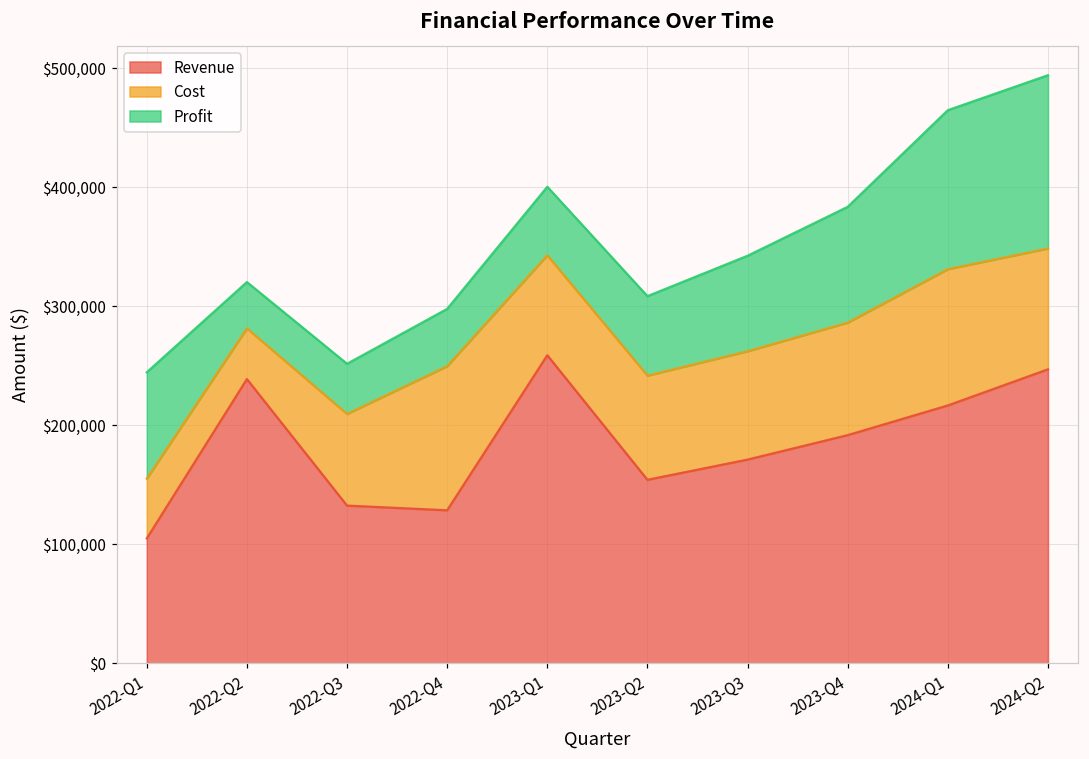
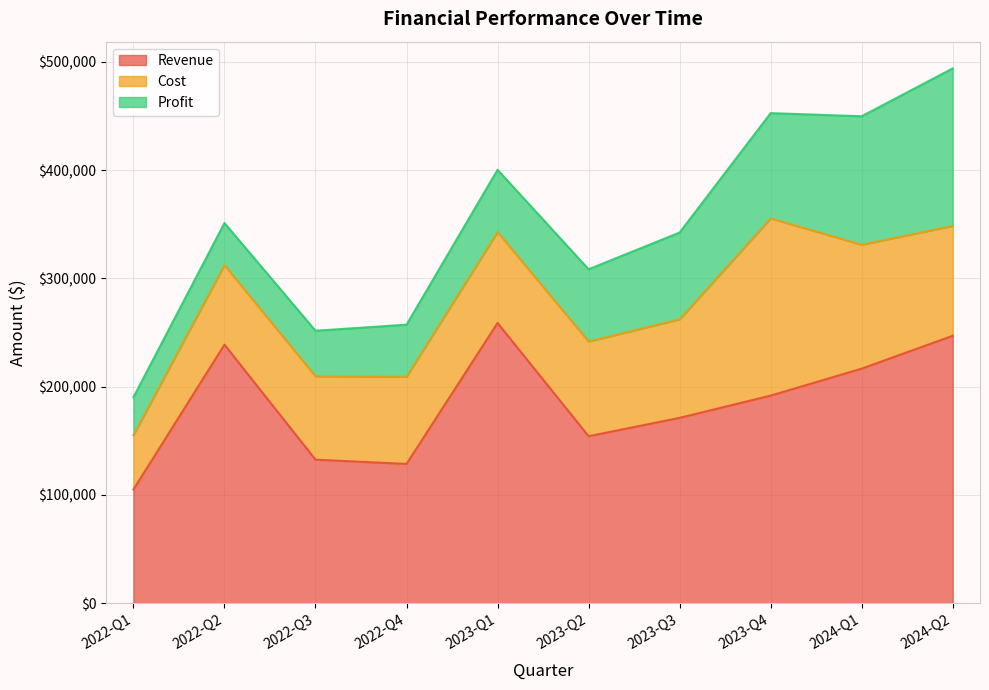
Profit, 2022-Q1: $89,000 -> $35,000
Cost, 2022-Q2: $43,000 -> $74,000
Cost, 2022-Q4: $121,000 -> $81,000
Cost, 2023-Q4: $95,000 -> $164,000
Profit, 2024-Q1: $133,000 -> $119,000
